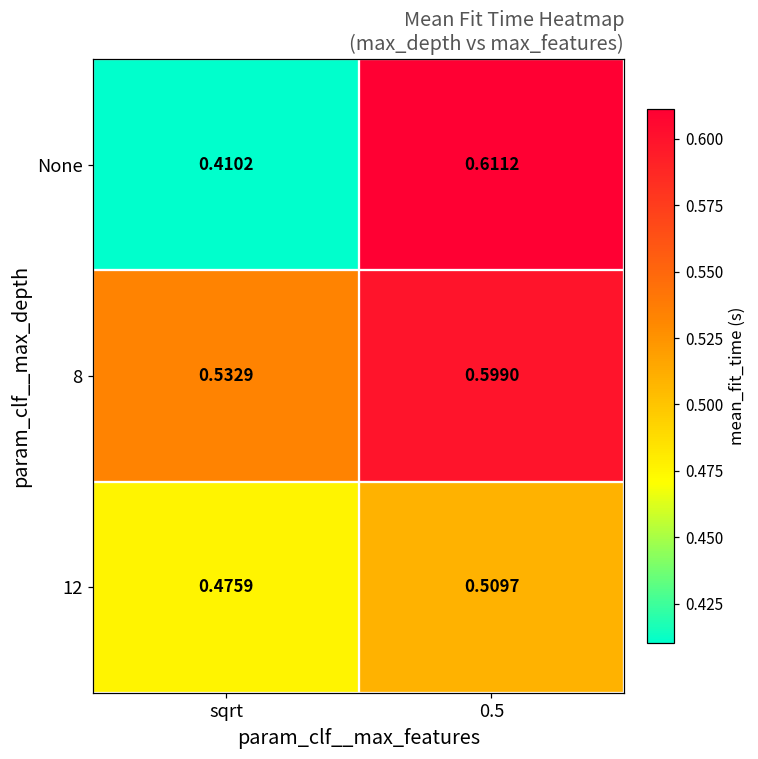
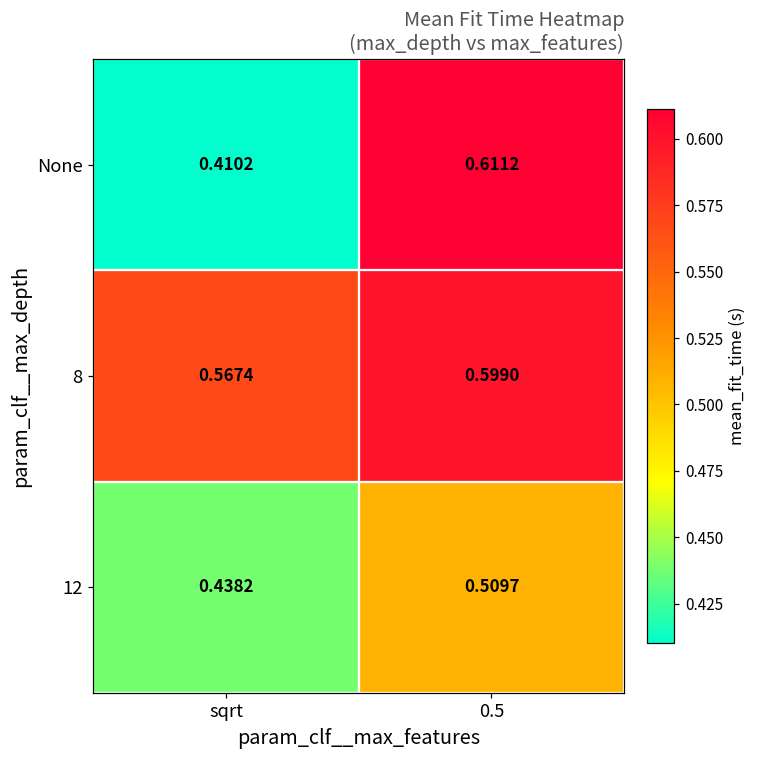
8, sqrt: 0.5329 -> 0.5674
12, sqrt: 0.4759 -> 0.4382
